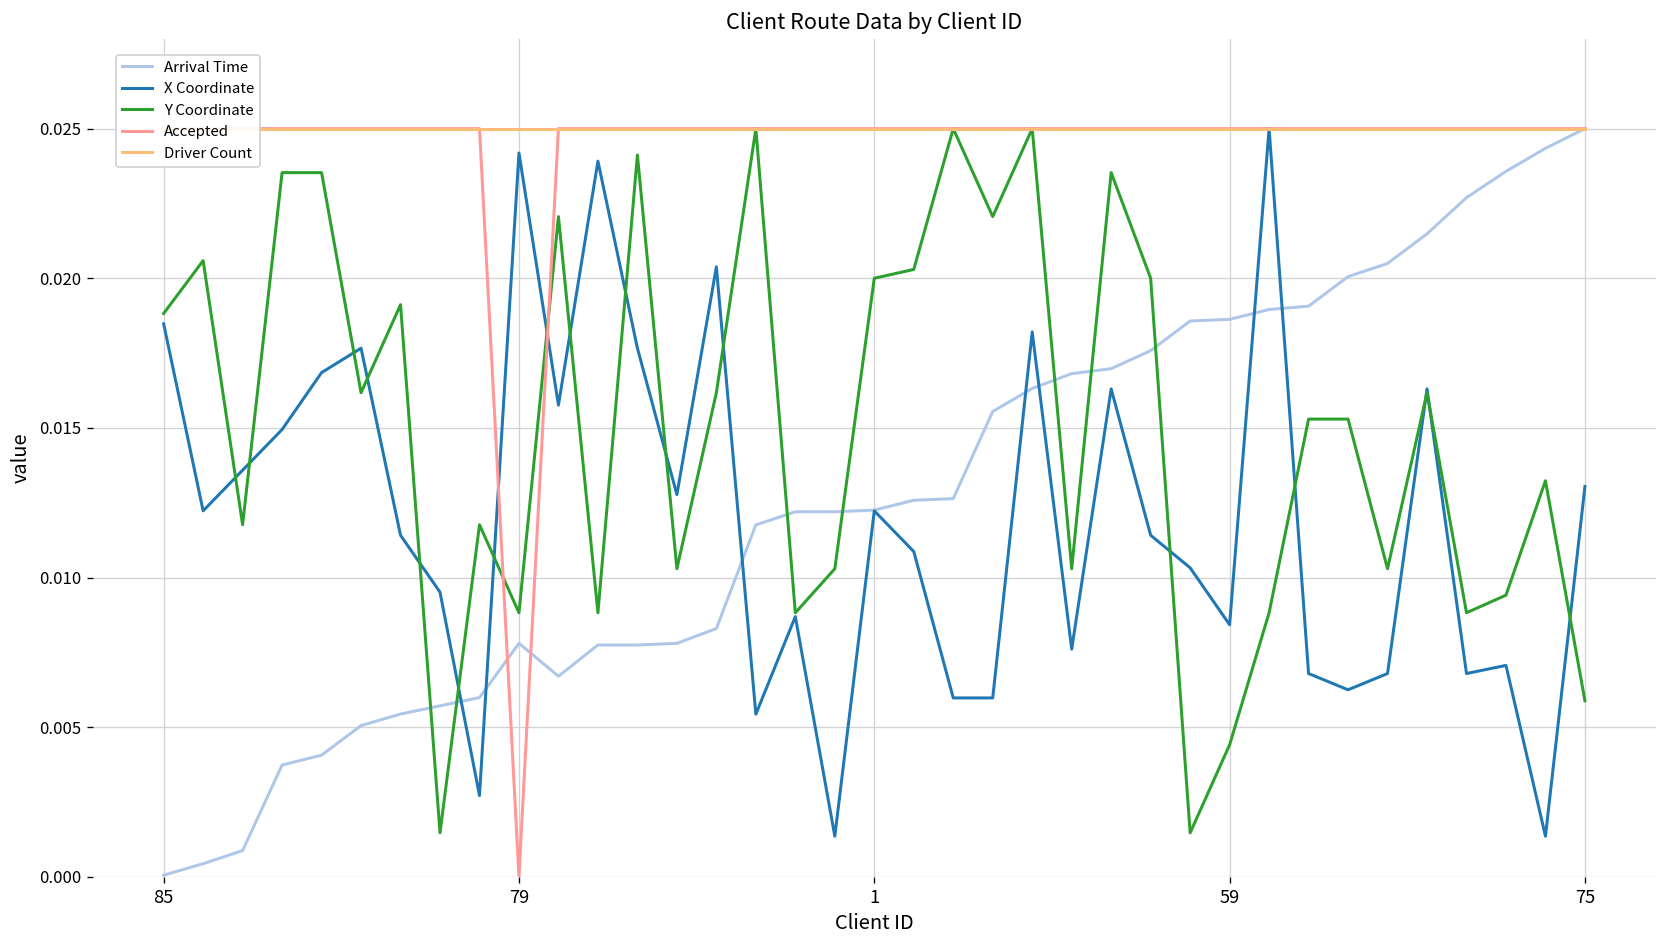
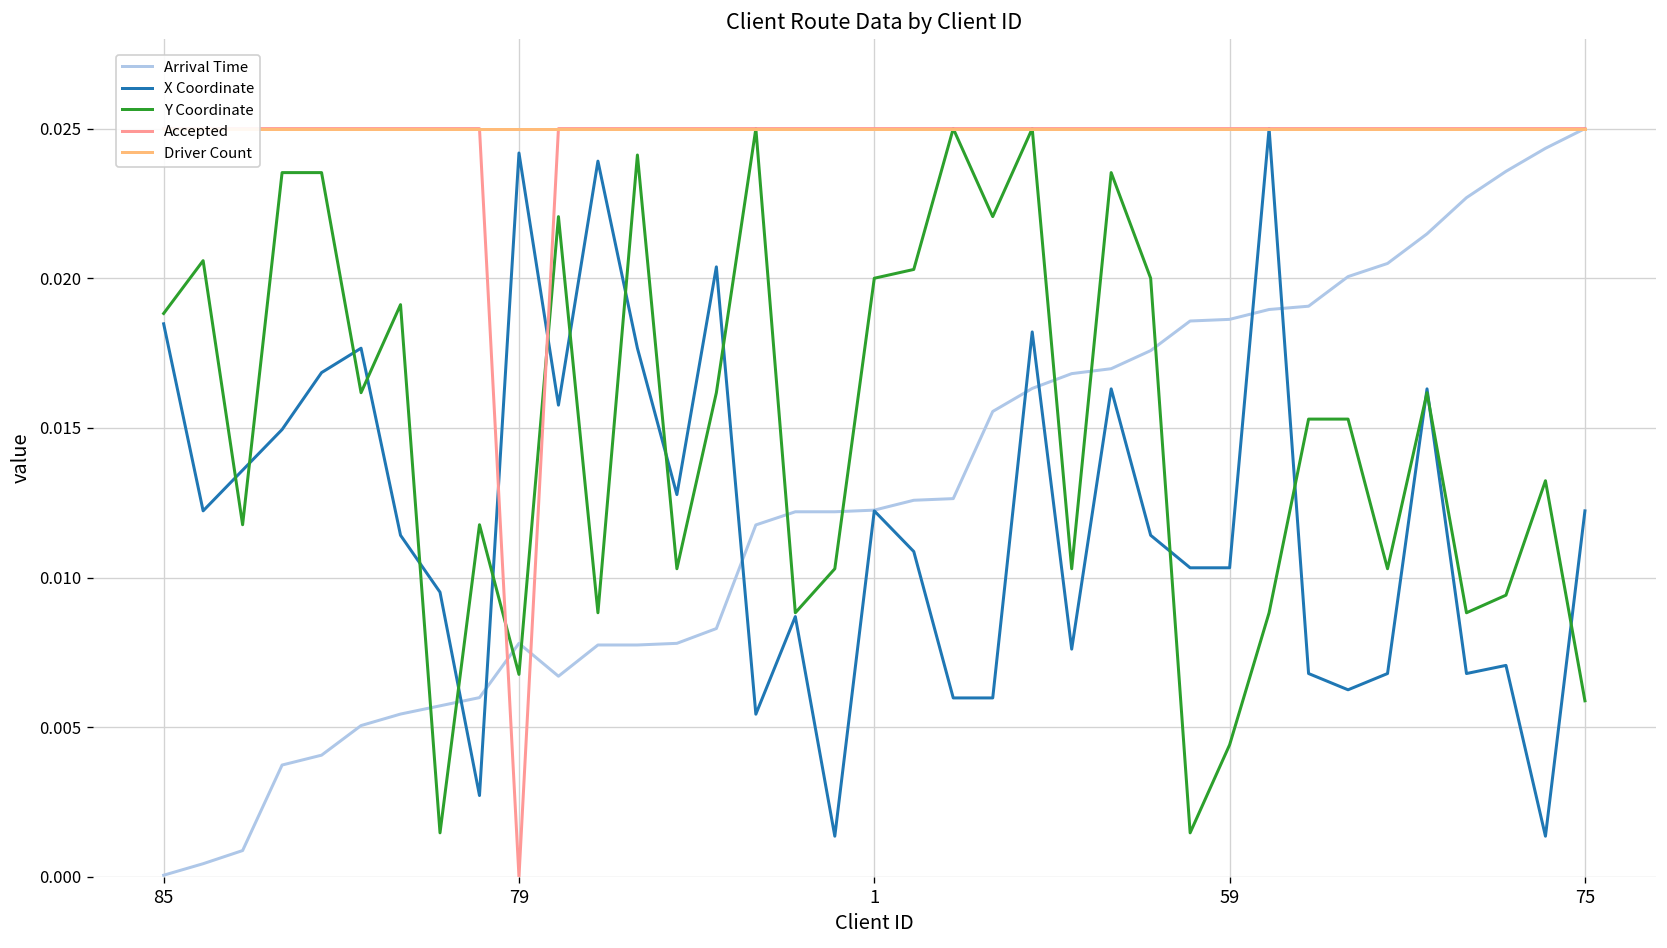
Y Coordinate, 79: 0.0088 -> 0.0068
X Coordinate, 59: 0.0084 -> 0.0103
X Coordinate, 75: 0.0130 -> 0.0122
